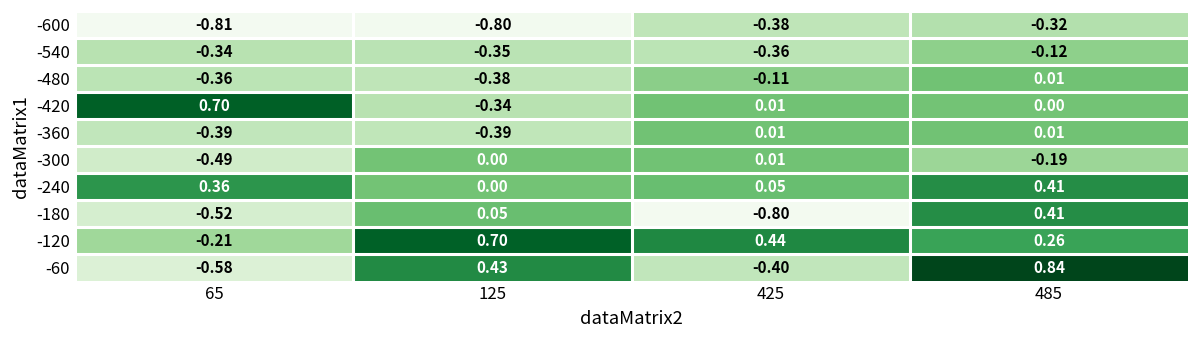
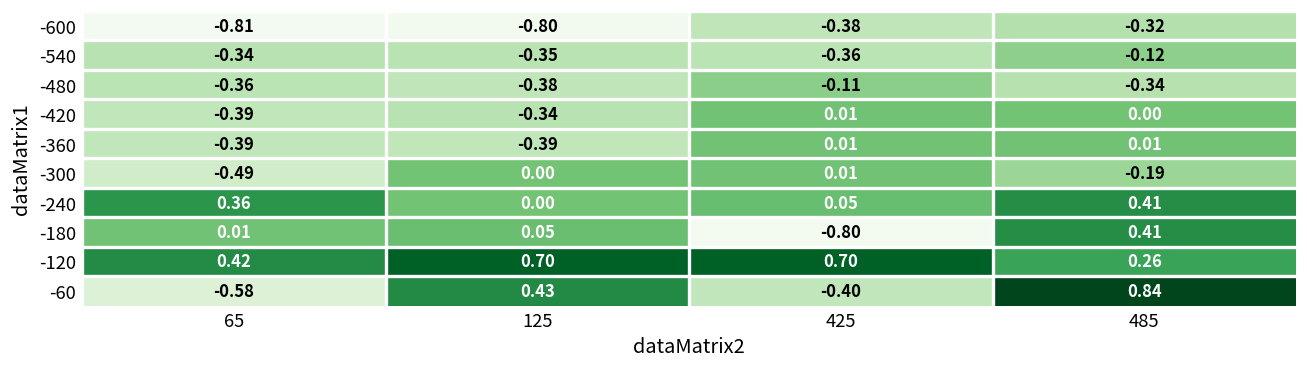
-480, 485: 0.01 -> -0.34
-420, 65: 0.70 -> -0.39
-180, 65: -0.52 -> 0.01
-120, 65: -0.21 -> 0.42
-120, 425: 0.44 -> 0.70
